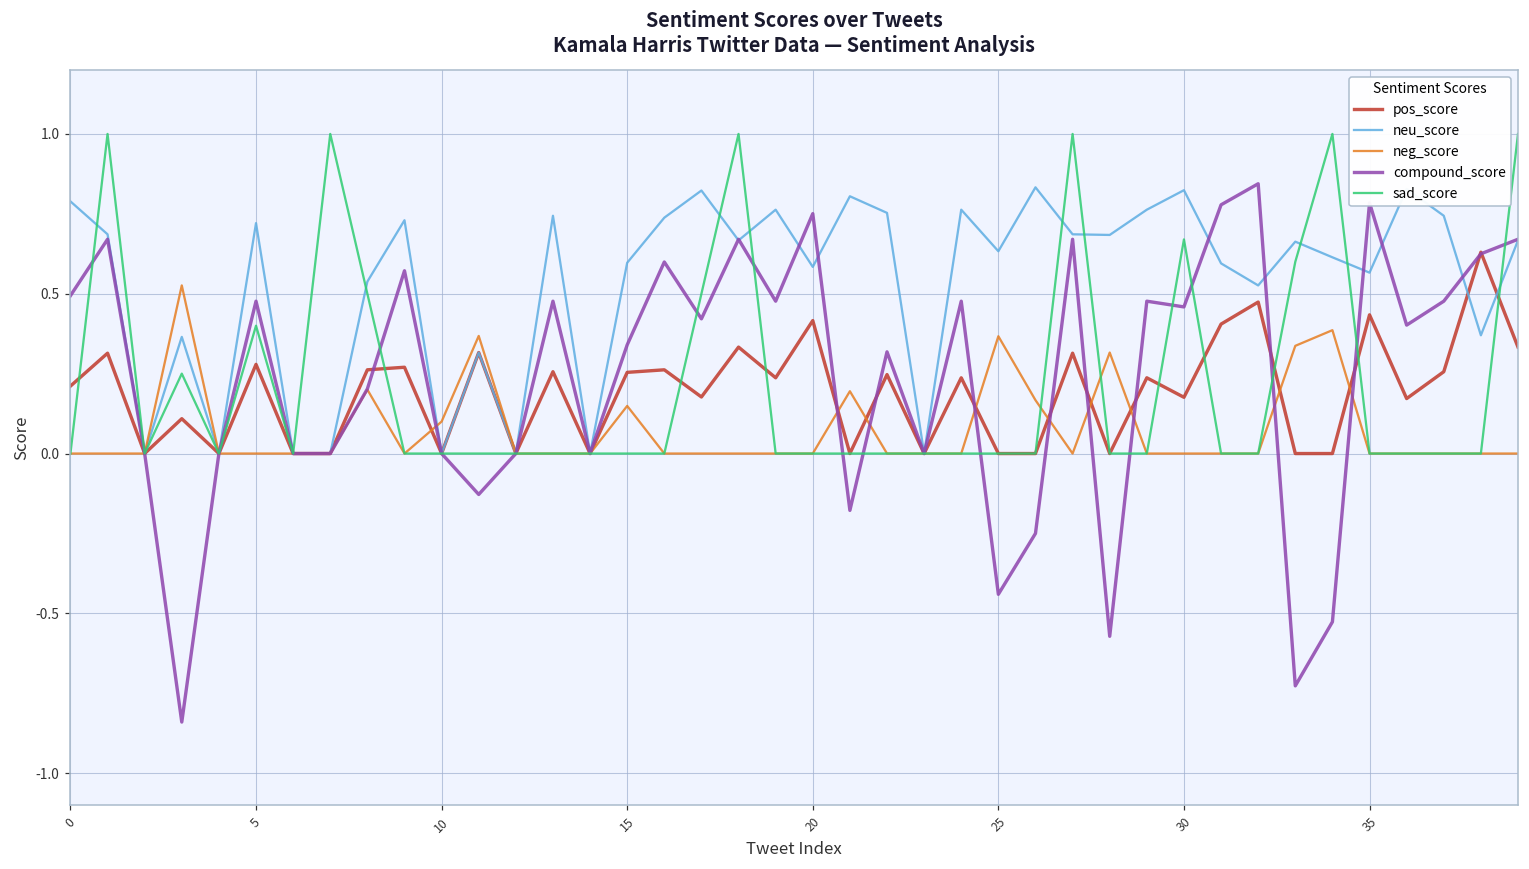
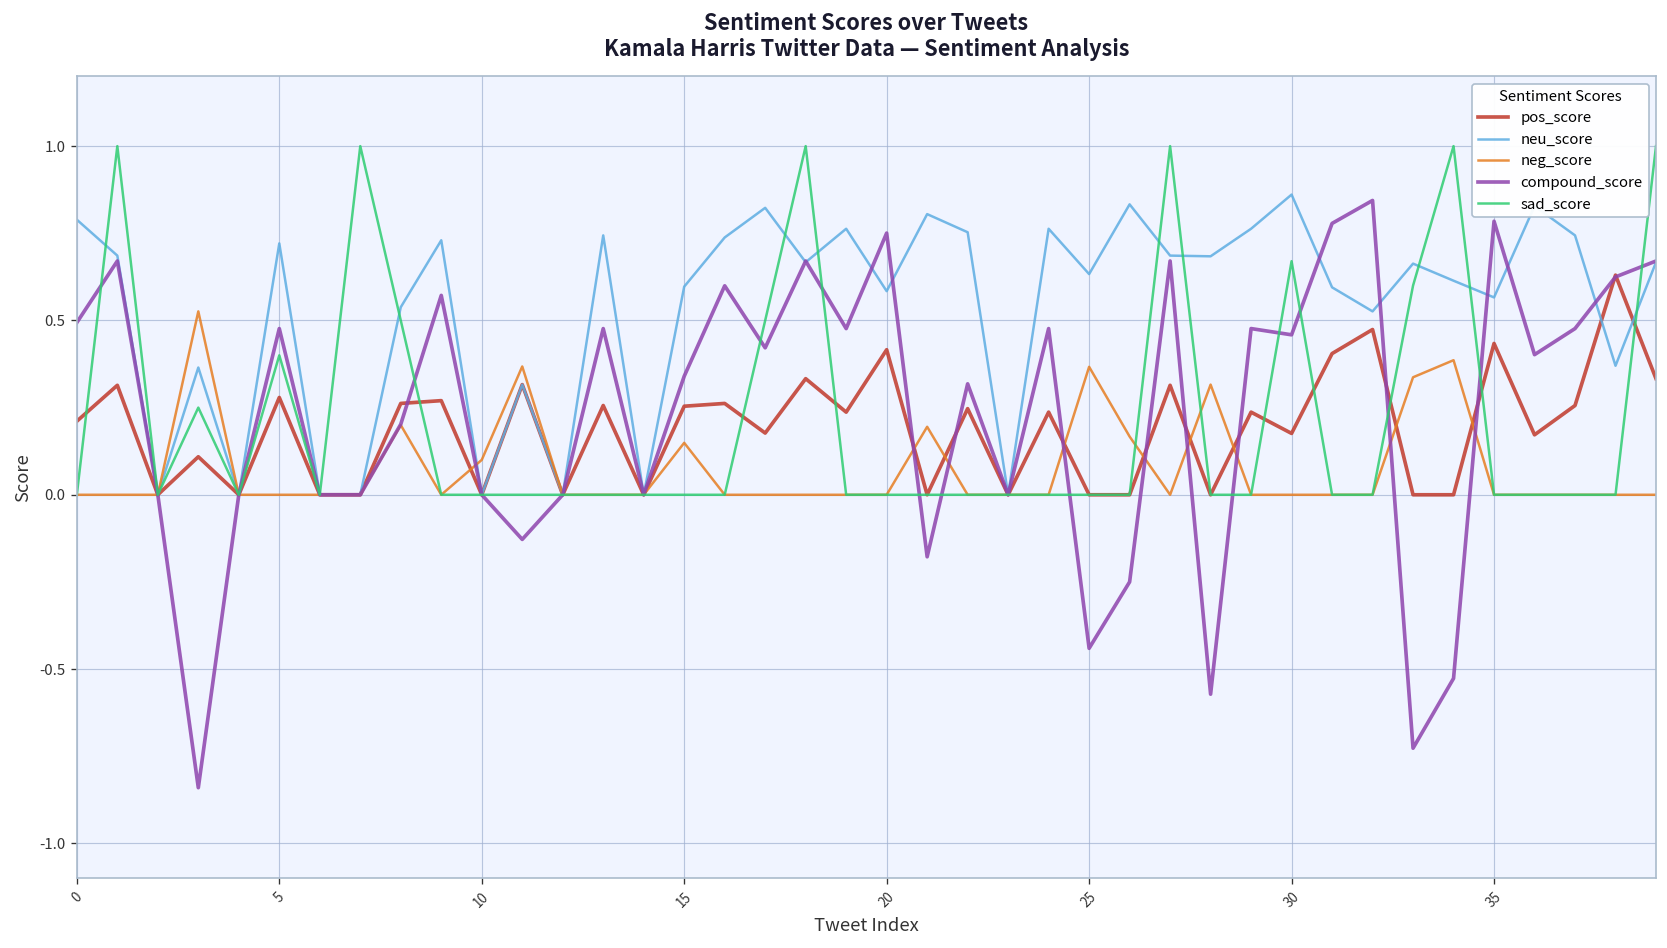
neu_score, 30: 0.82 -> 0.86
